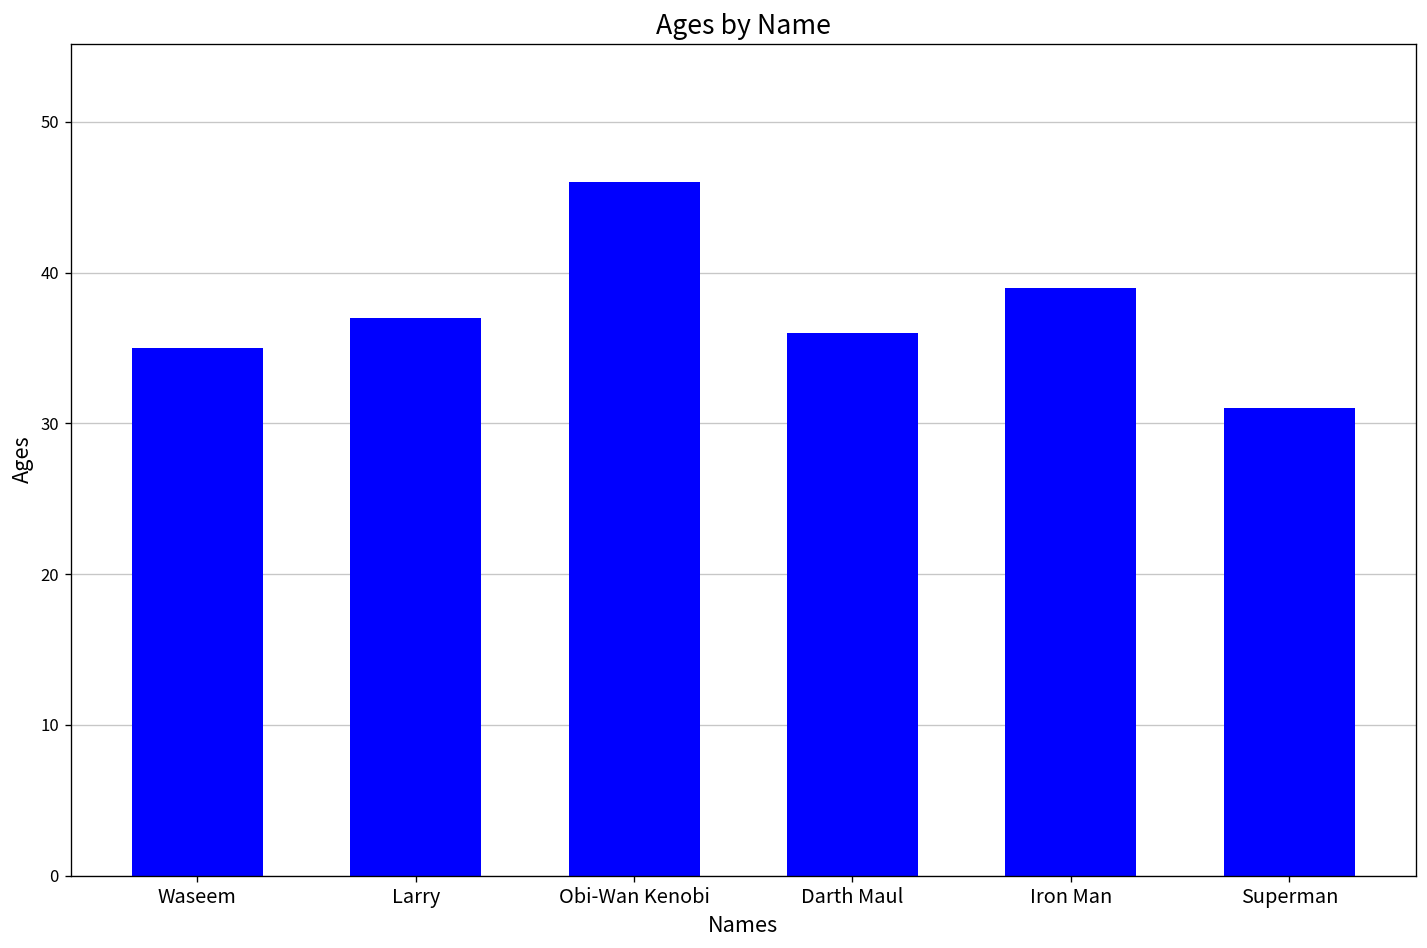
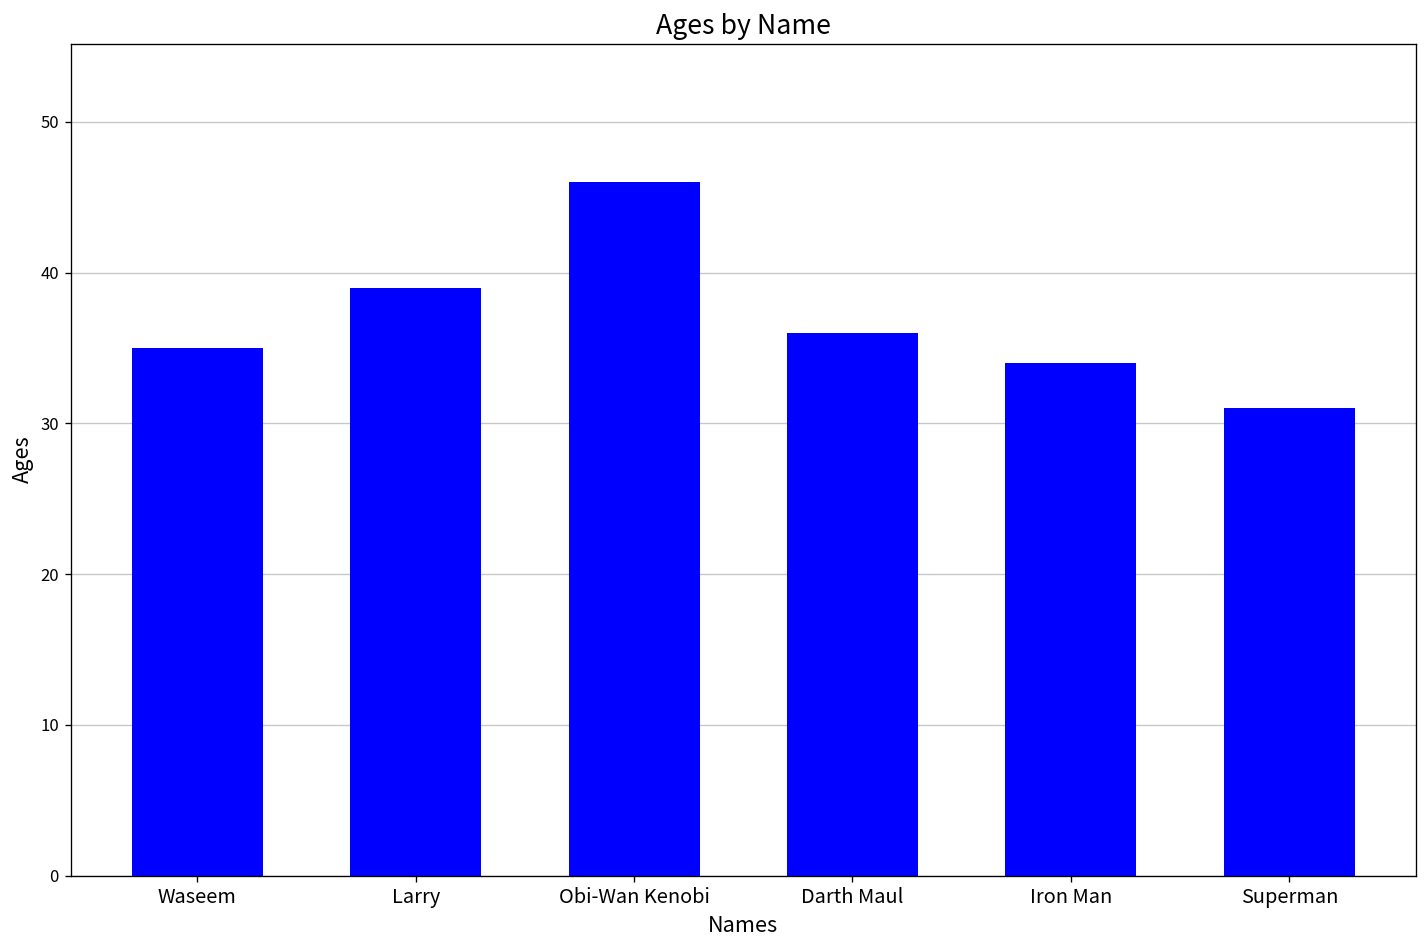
Larry: 37 -> 39
Iron Man: 39 -> 34
